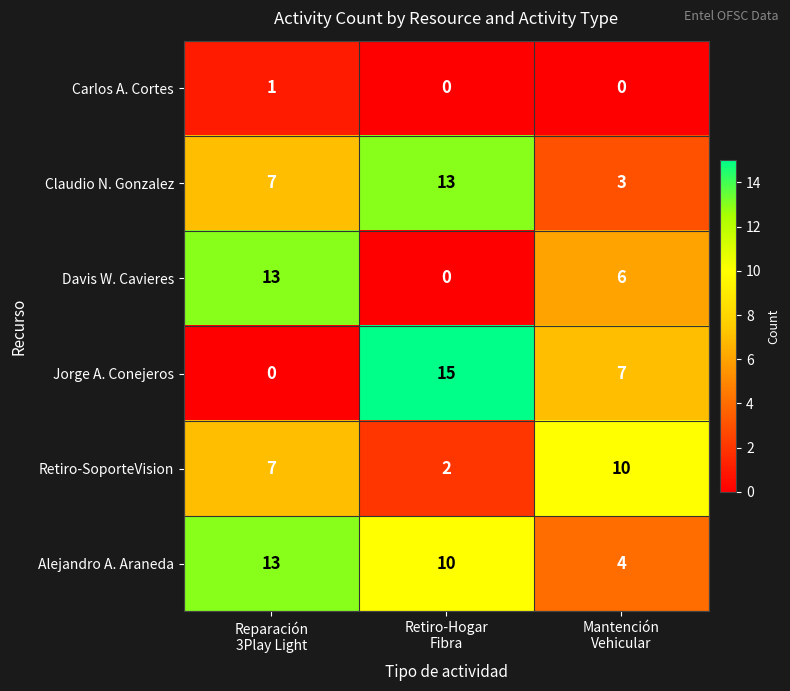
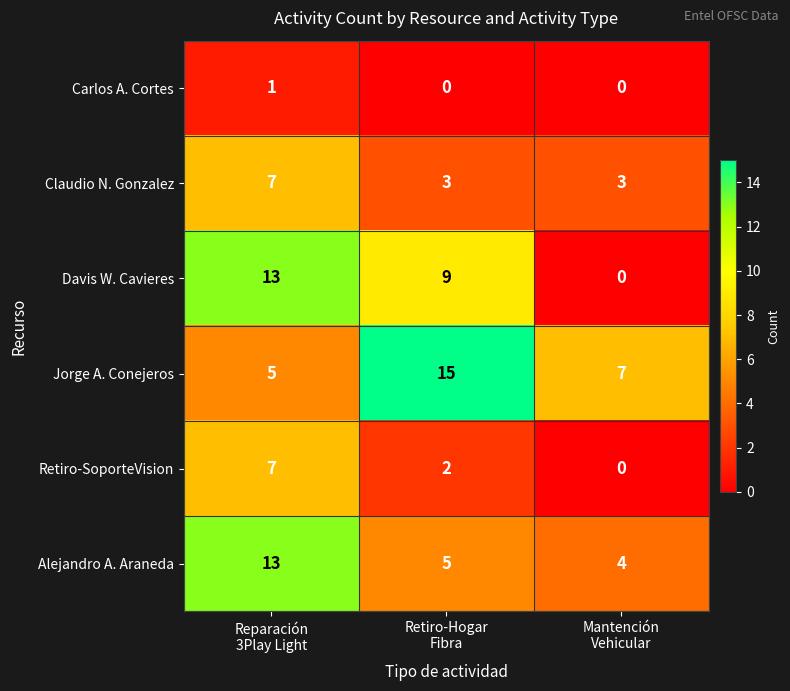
Claudio N. Gonzalez, Retiro-Hogar Fibra: 13 -> 3
Davis W. Cavieres, Retiro-Hogar Fibra: 0 -> 9
Davis W. Cavieres, Mantención Vehicular: 6 -> 0
Jorge A. Conejeros, Reparación 3Play Light: 0 -> 5
Retiro-SoporteVision, Mantención Vehicular: 10 -> 0
Alejandro A. Araneda, Retiro-Hogar Fibra: 10 -> 5
